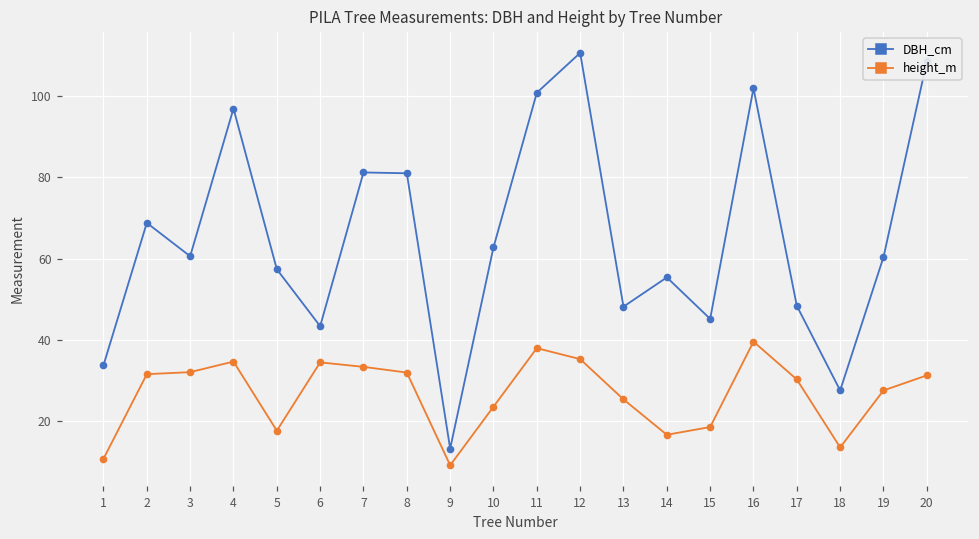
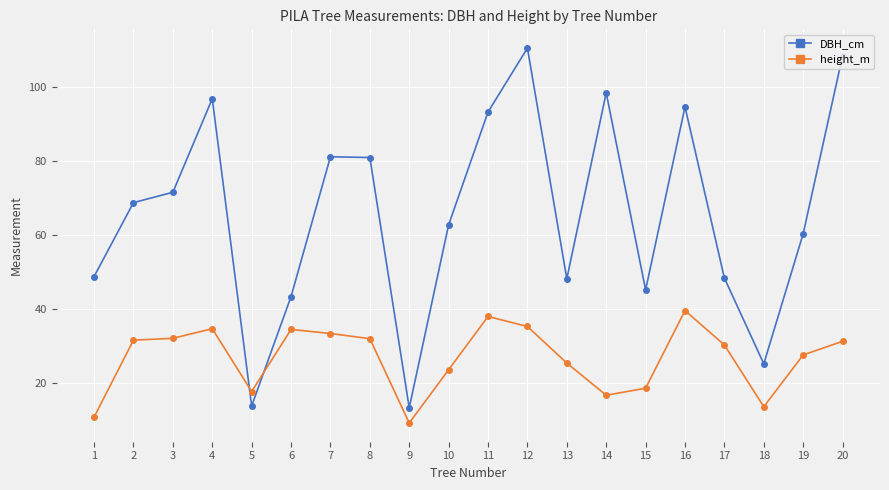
DBH_cm, 1: 34 -> 49
DBH_cm, 3: 61 -> 72
DBH_cm, 5: 57 -> 14
DBH_cm, 11: 101 -> 93
DBH_cm, 14: 55 -> 99
DBH_cm, 16: 102 -> 95
DBH_cm, 18: 28 -> 25
